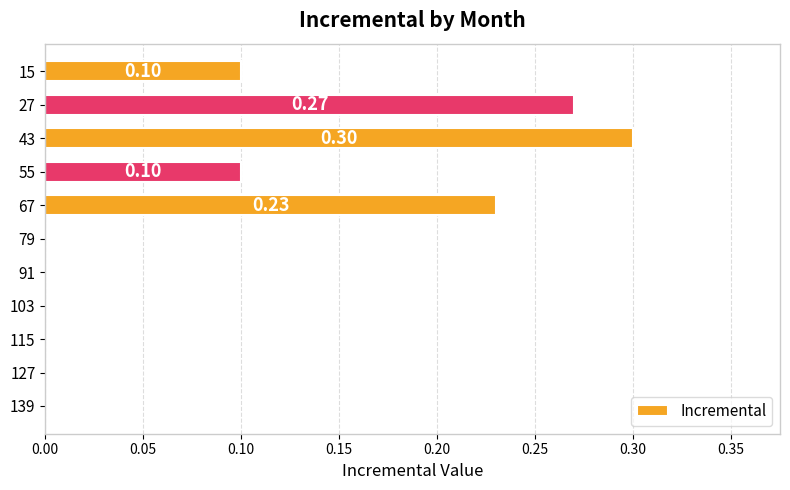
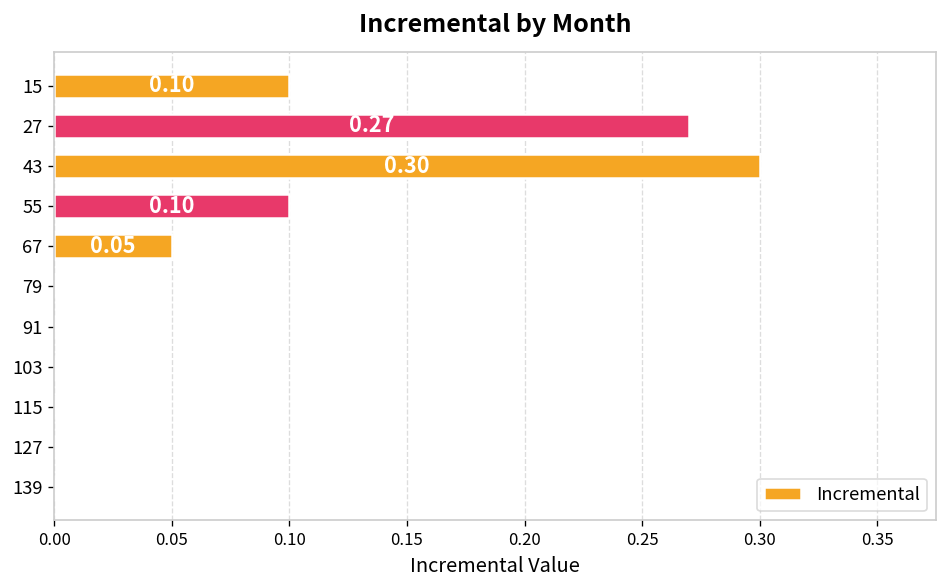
67: 0.23 -> 0.05
